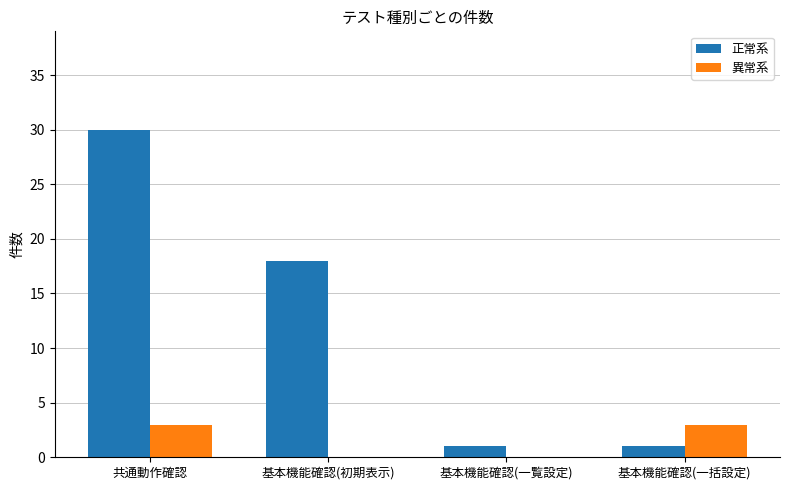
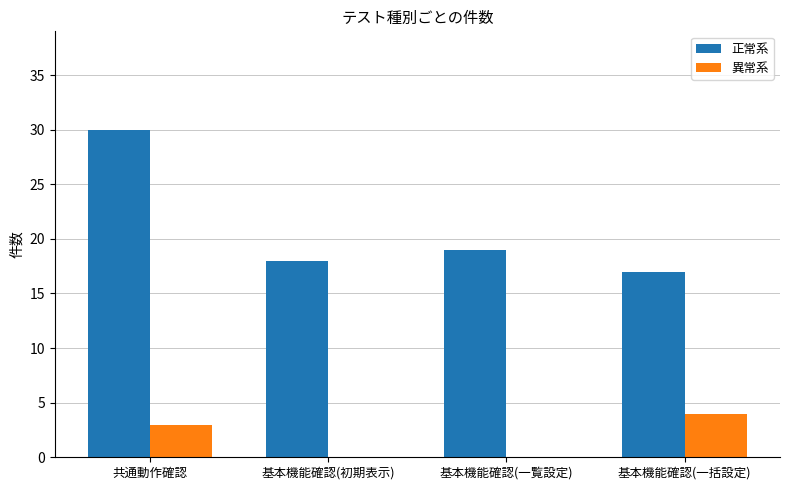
正常系, 基本機能確認(一覧設定): 1 -> 19
正常系, 基本機能確認(一括設定): 1 -> 17
異常系, 基本機能確認(一括設定): 3 -> 4
